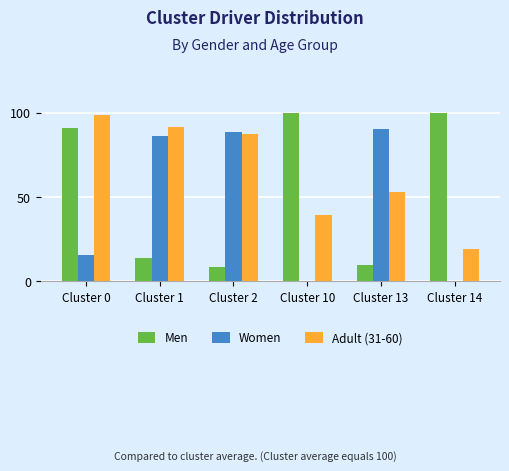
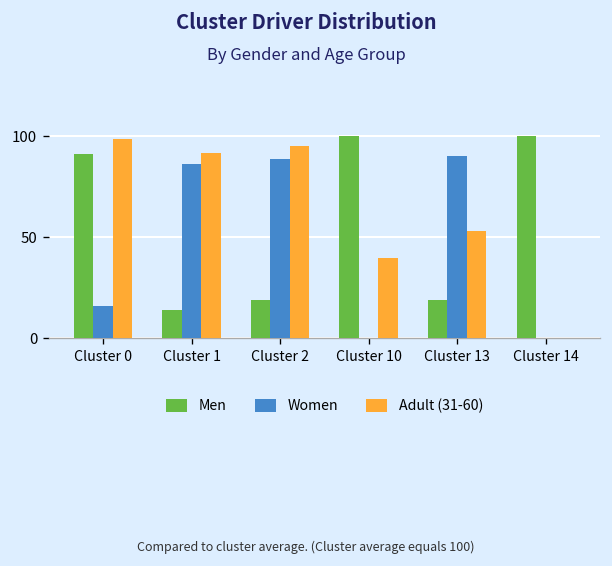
Men, Cluster 2: 8 -> 19
Adult (31-60), Cluster 2: 87 -> 95
Men, Cluster 13: 10 -> 19
Adult (31-60), Cluster 14: 19 -> 0
